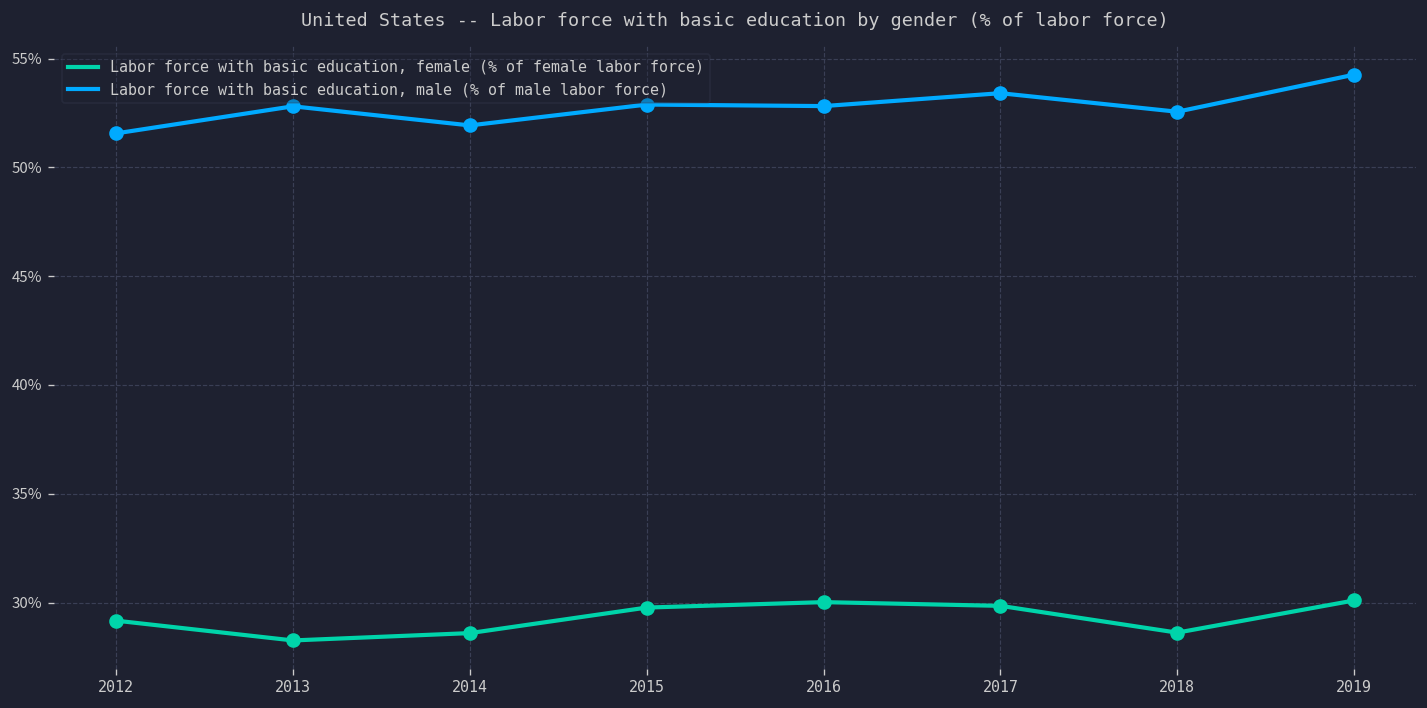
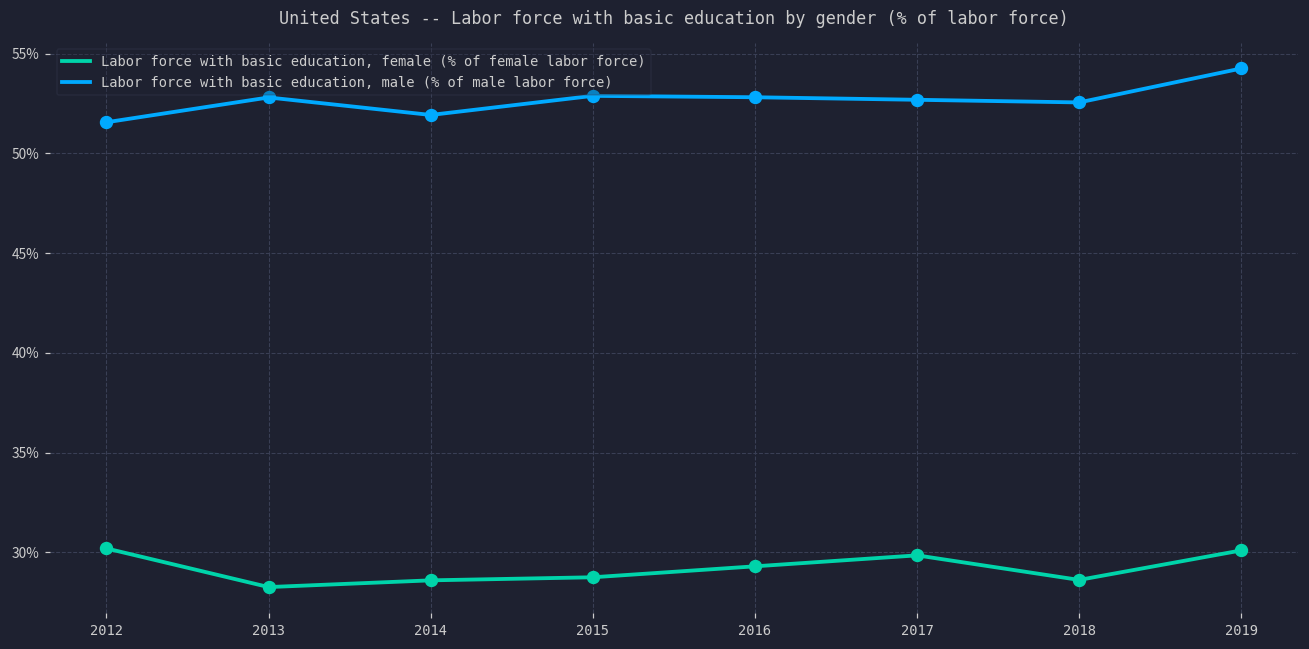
Labor force with basic education, female (% of female labor force), 2012: 29.2% -> 30.2%
Labor force with basic education, female (% of female labor force), 2015: 29.8% -> 28.8%
Labor force with basic education, female (% of female labor force), 2016: 30.0% -> 29.3%
Labor force with basic education, male (% of male labor force), 2017: 53.4% -> 52.7%
